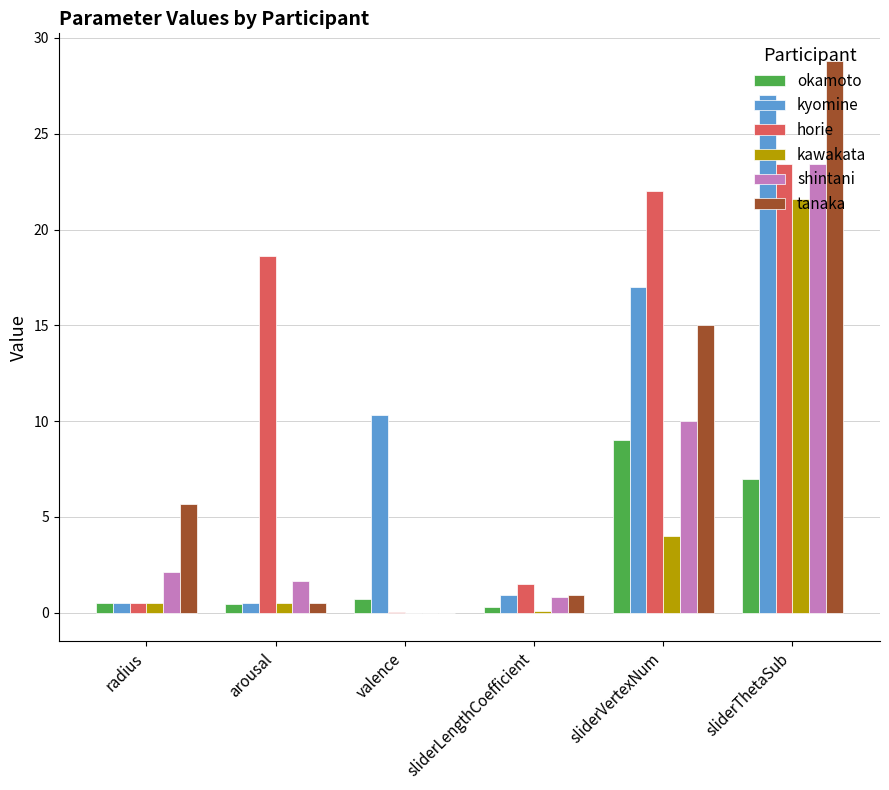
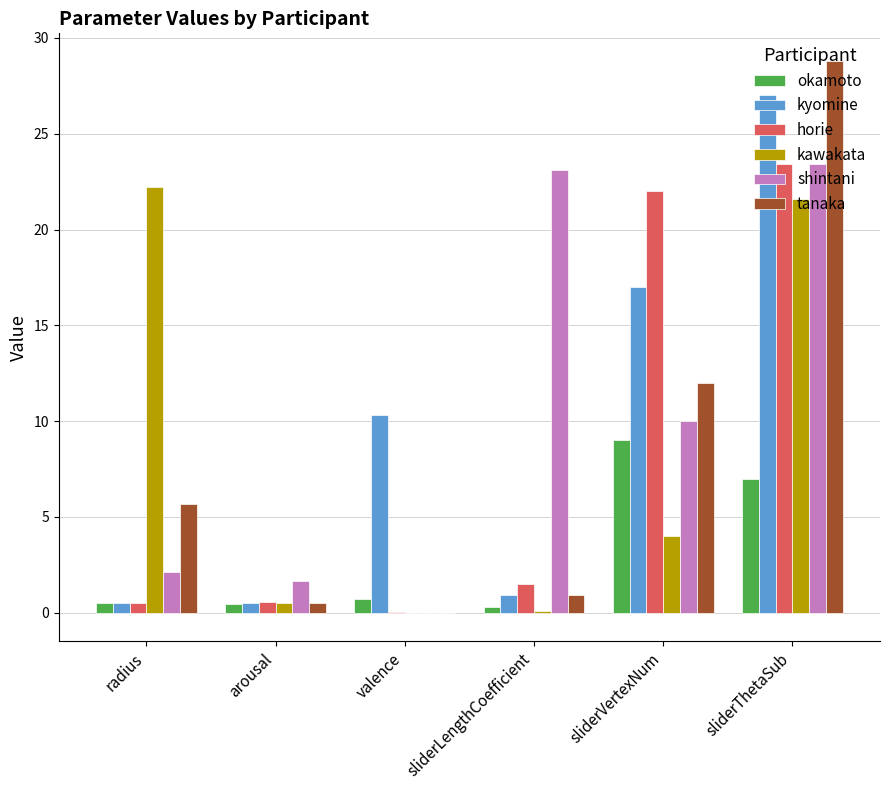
kawakata, radius: 0.5 -> 22.2
horie, arousal: 18.6 -> 0.5
shintani, sliderLengthCoefficient: 0.8 -> 23.1
tanaka, sliderVertexNum: 15 -> 12
